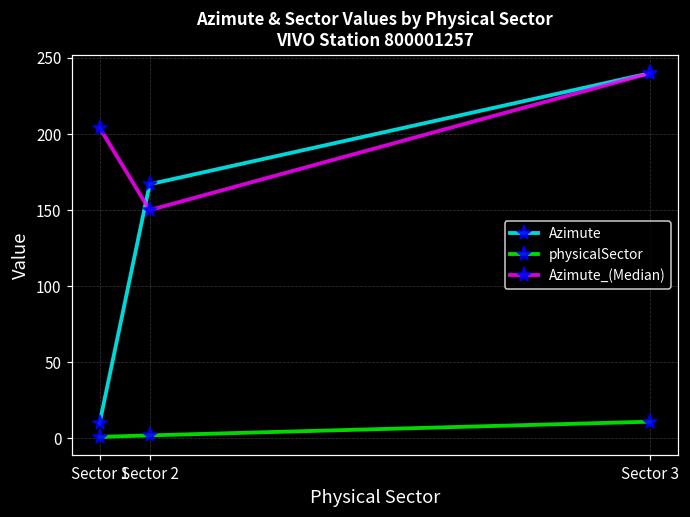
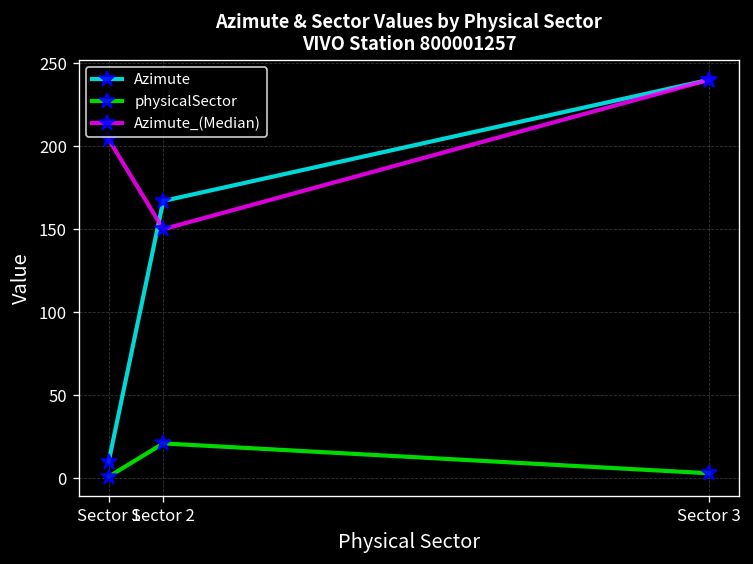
physicalSector, Sector 2: 2 -> 21
physicalSector, Sector 3: 11 -> 3
